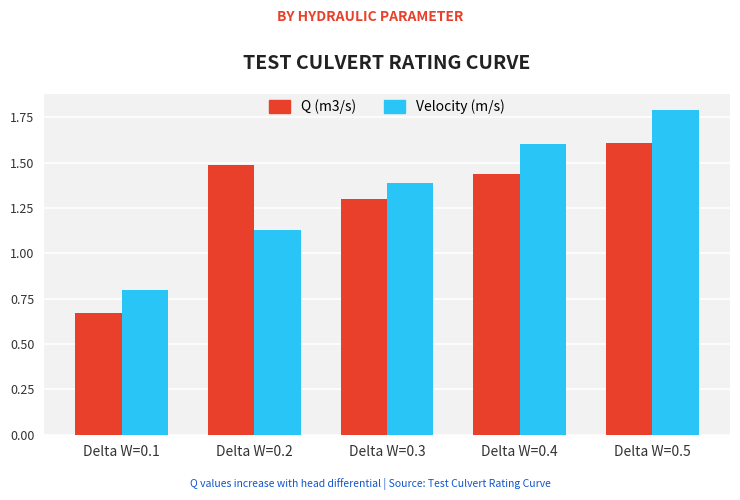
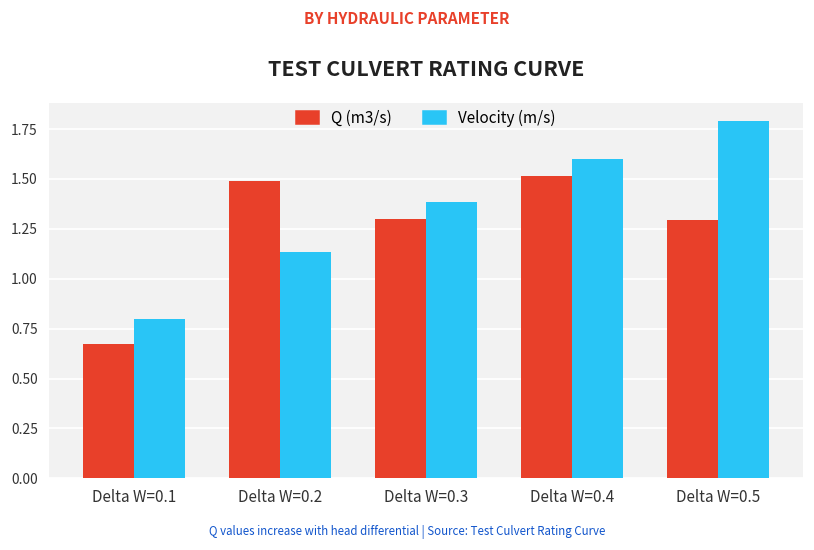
Q (m3/s), Delta W=0.4: 1.44 -> 1.52
Q (m3/s), Delta W=0.5: 1.61 -> 1.29
